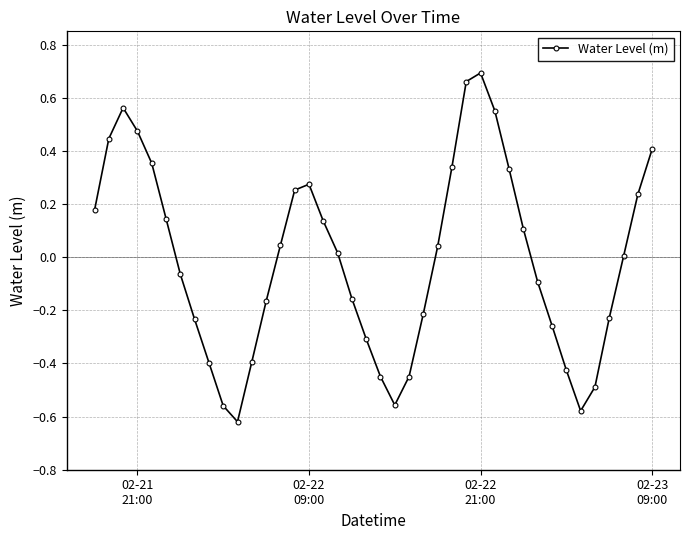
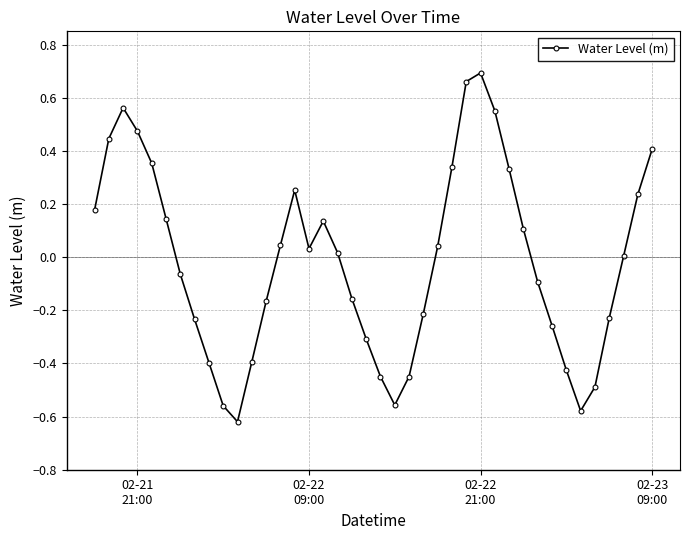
02-22 09:00: 0.27 -> 0.03
